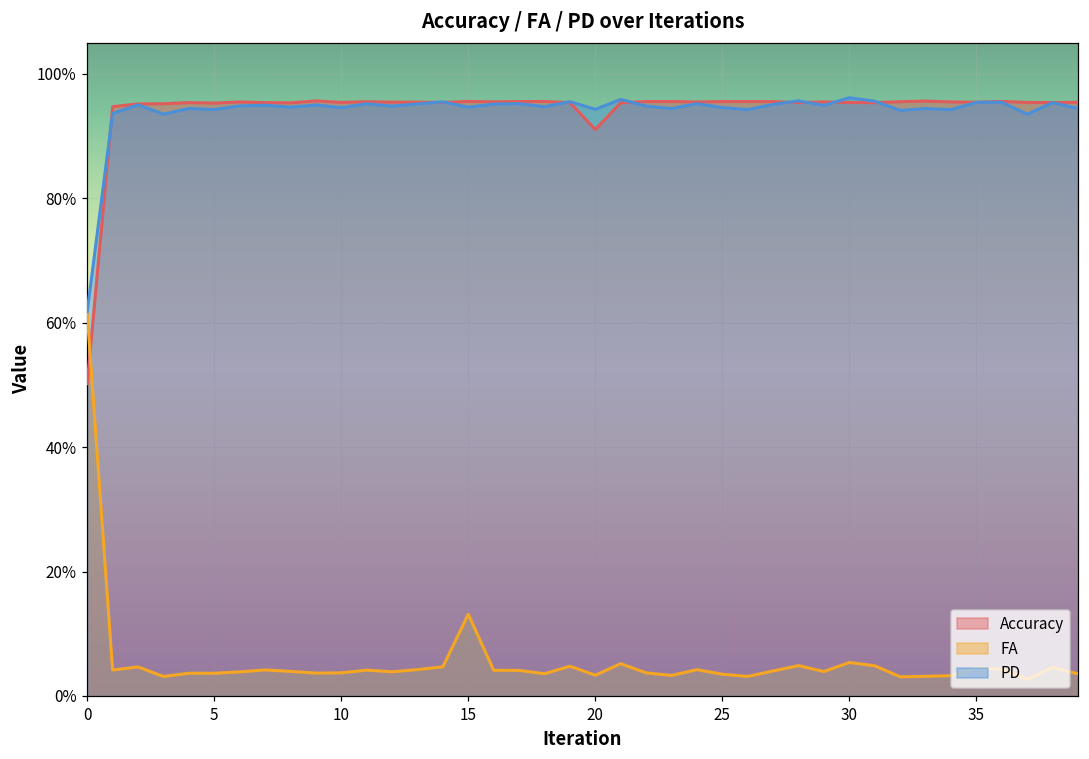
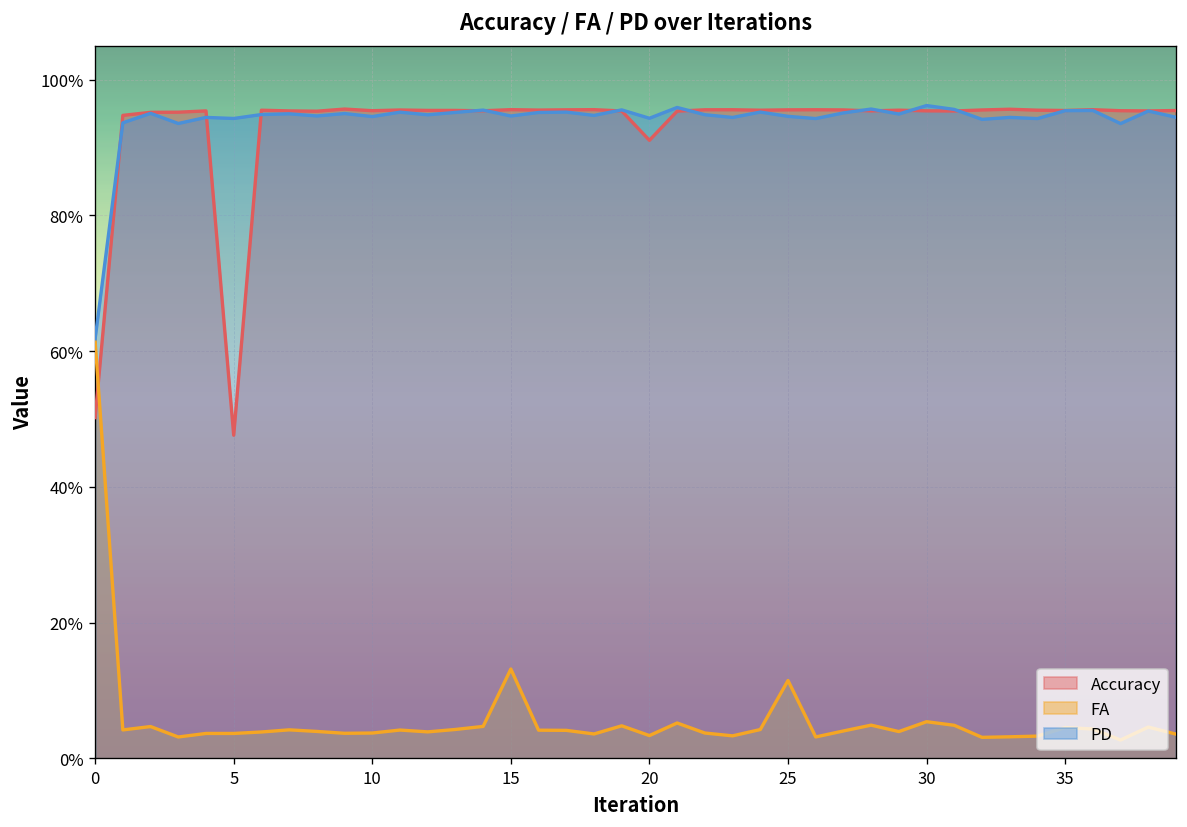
Accuracy, 5: 95% -> 48%
FA, 25: 3% -> 11%
